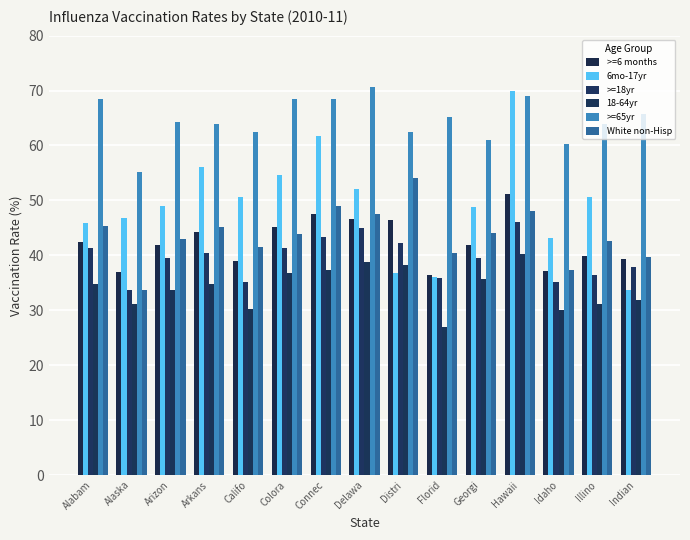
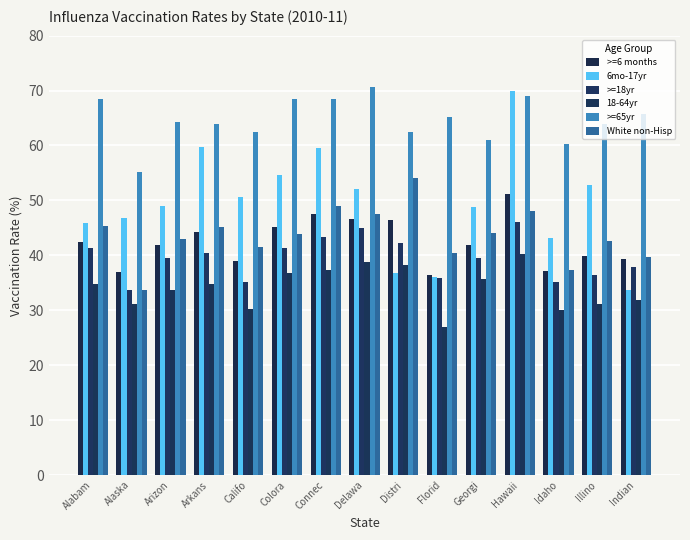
6mo-17yr, Arkans: 56 -> 60
6mo-17yr, Connec: 62 -> 60
6mo-17yr, Illino: 51 -> 53
